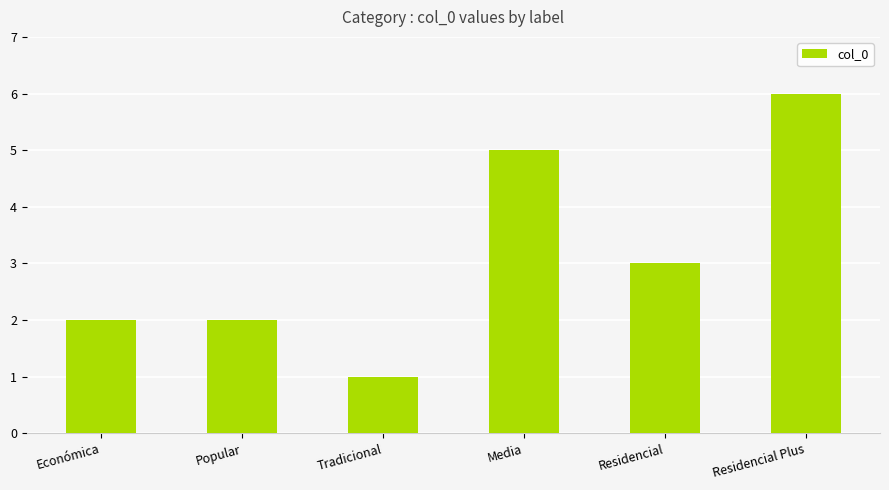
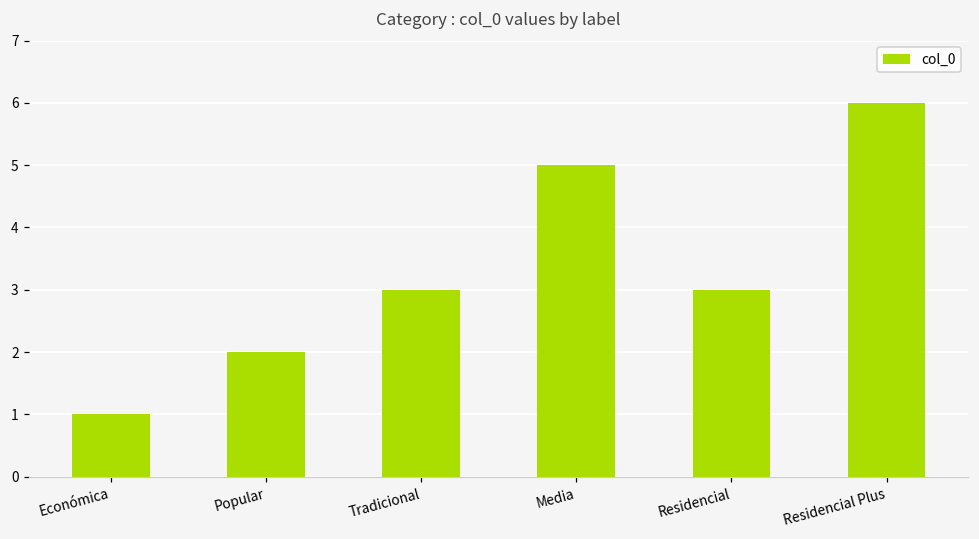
Económica: 2 -> 1
Tradicional: 1 -> 3
